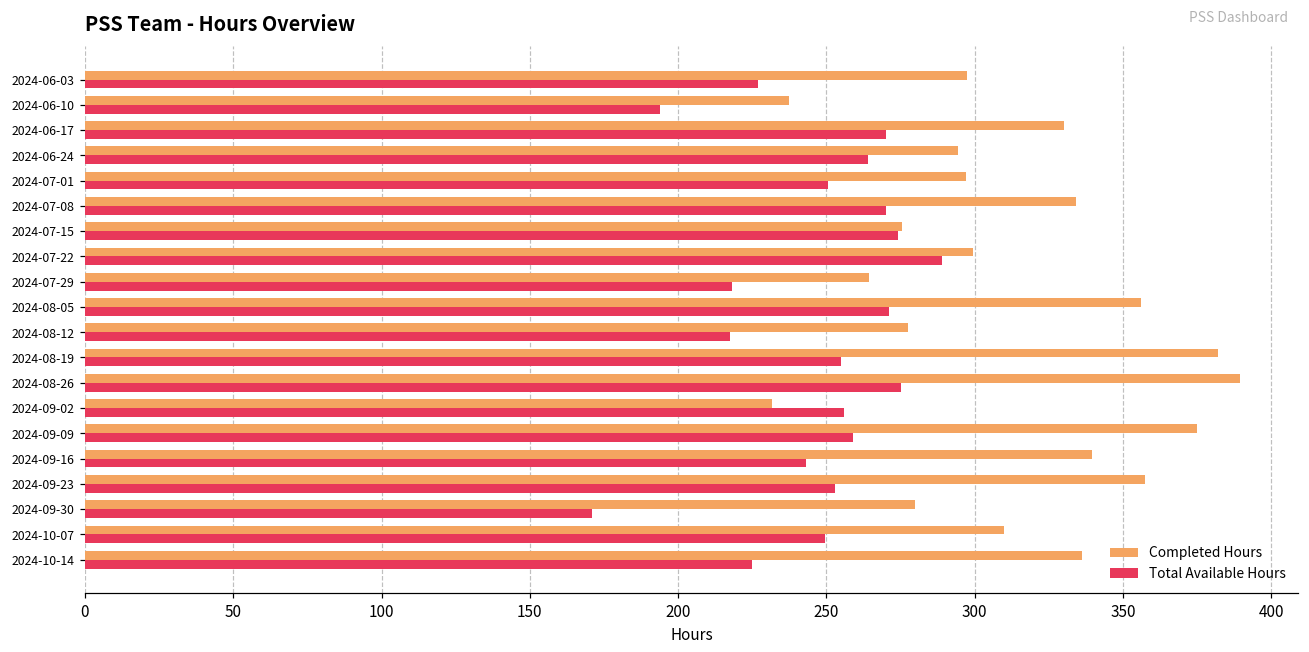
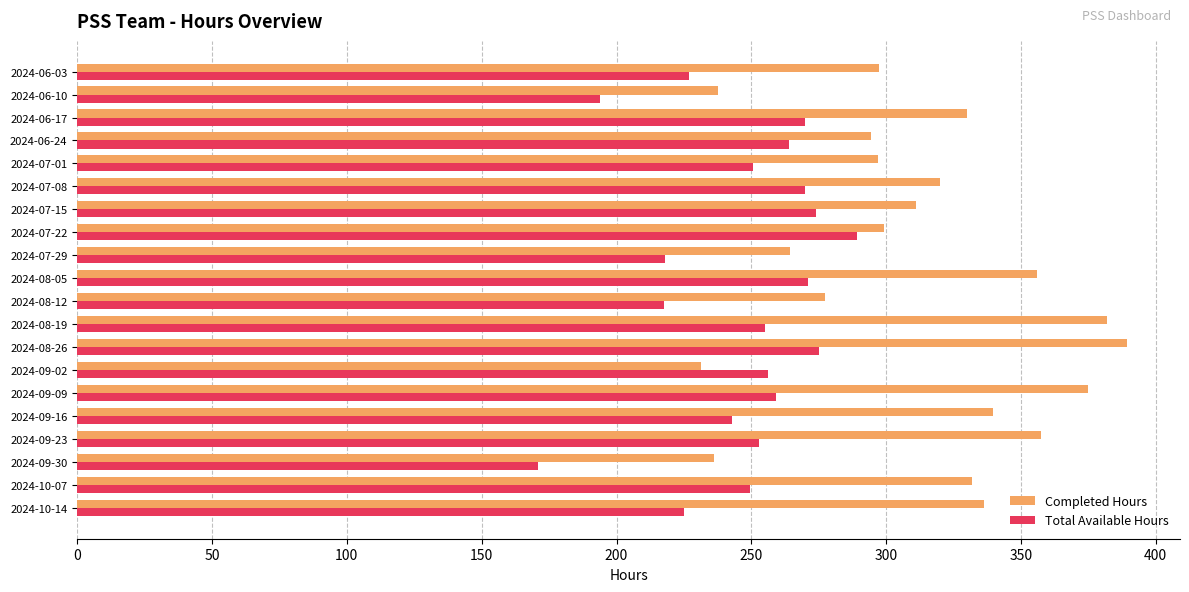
Completed Hours, 2024-07-08: 334 -> 320
Completed Hours, 2024-07-15: 276 -> 311
Completed Hours, 2024-09-30: 280 -> 236
Completed Hours, 2024-10-07: 310 -> 332
